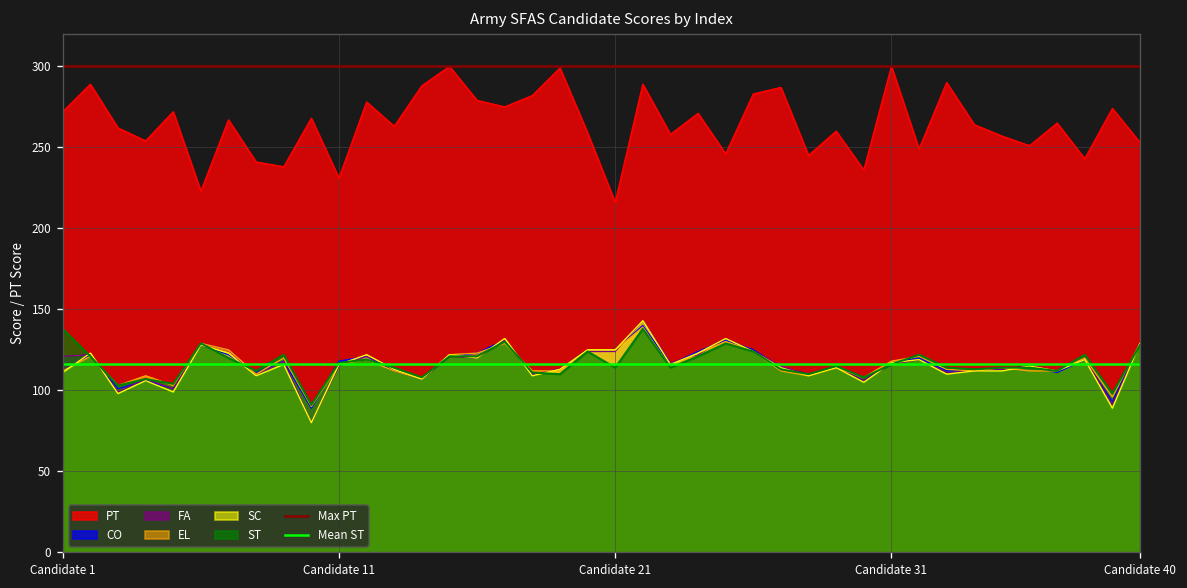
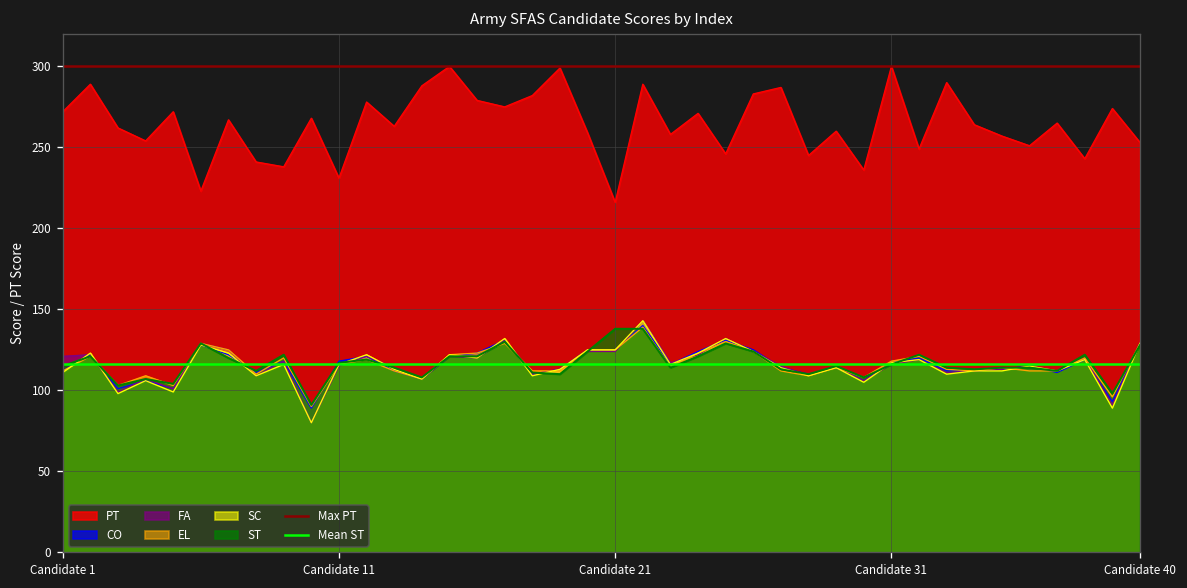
ST, Candidate 1: 138 -> 115
ST, Candidate 21: 114 -> 138
